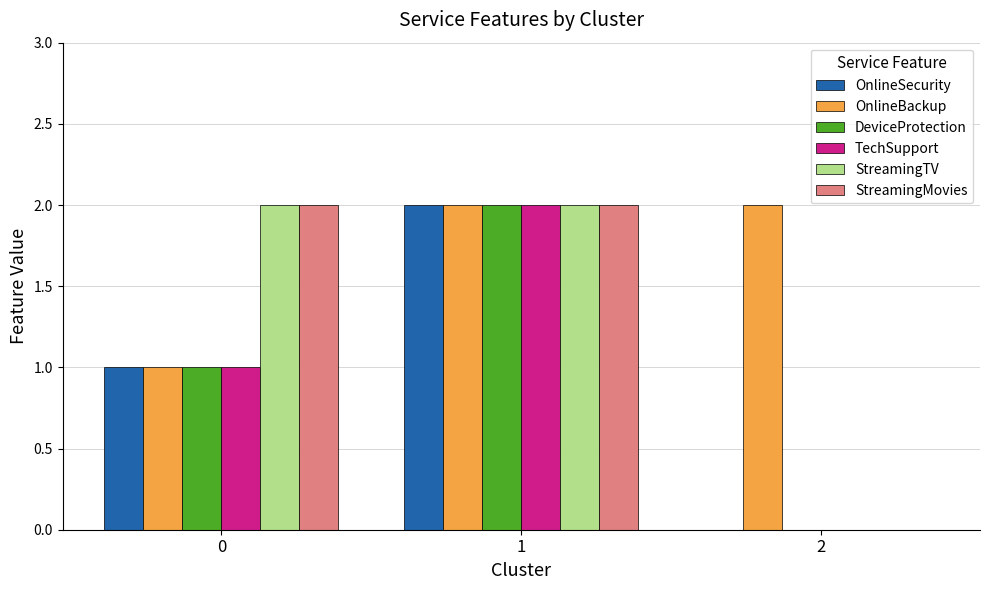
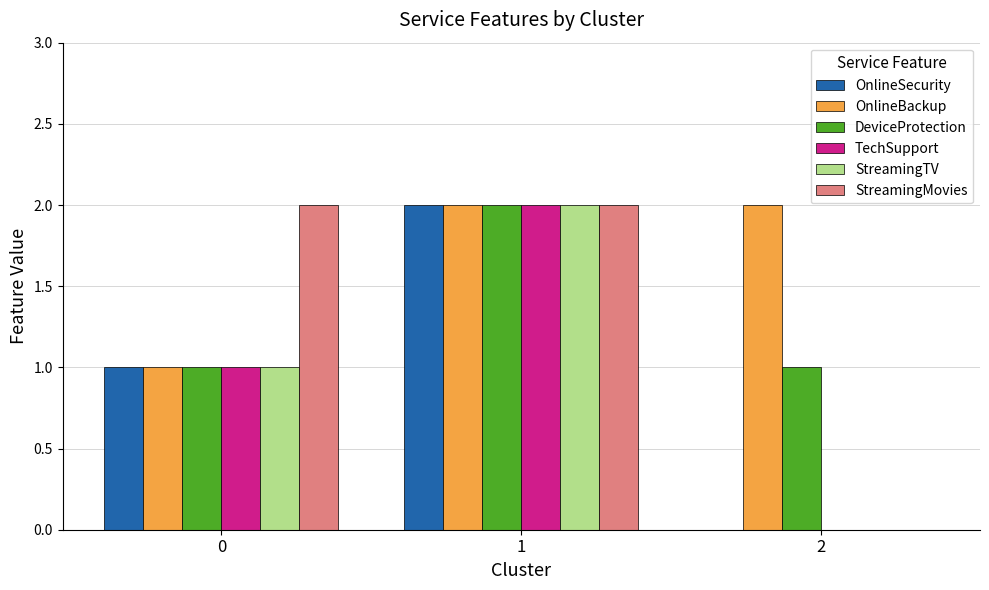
StreamingTV, 0: 2 -> 1
DeviceProtection, 2: 0 -> 1
